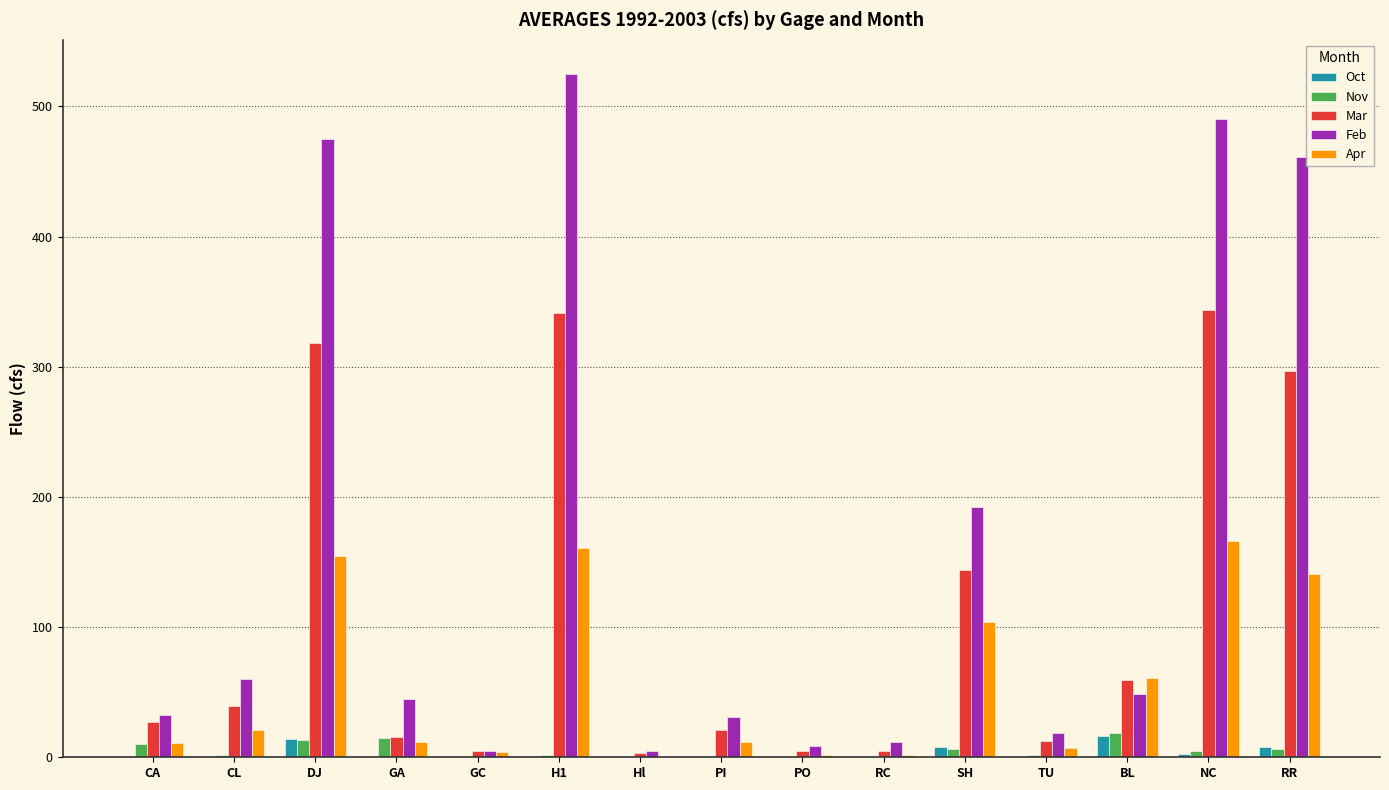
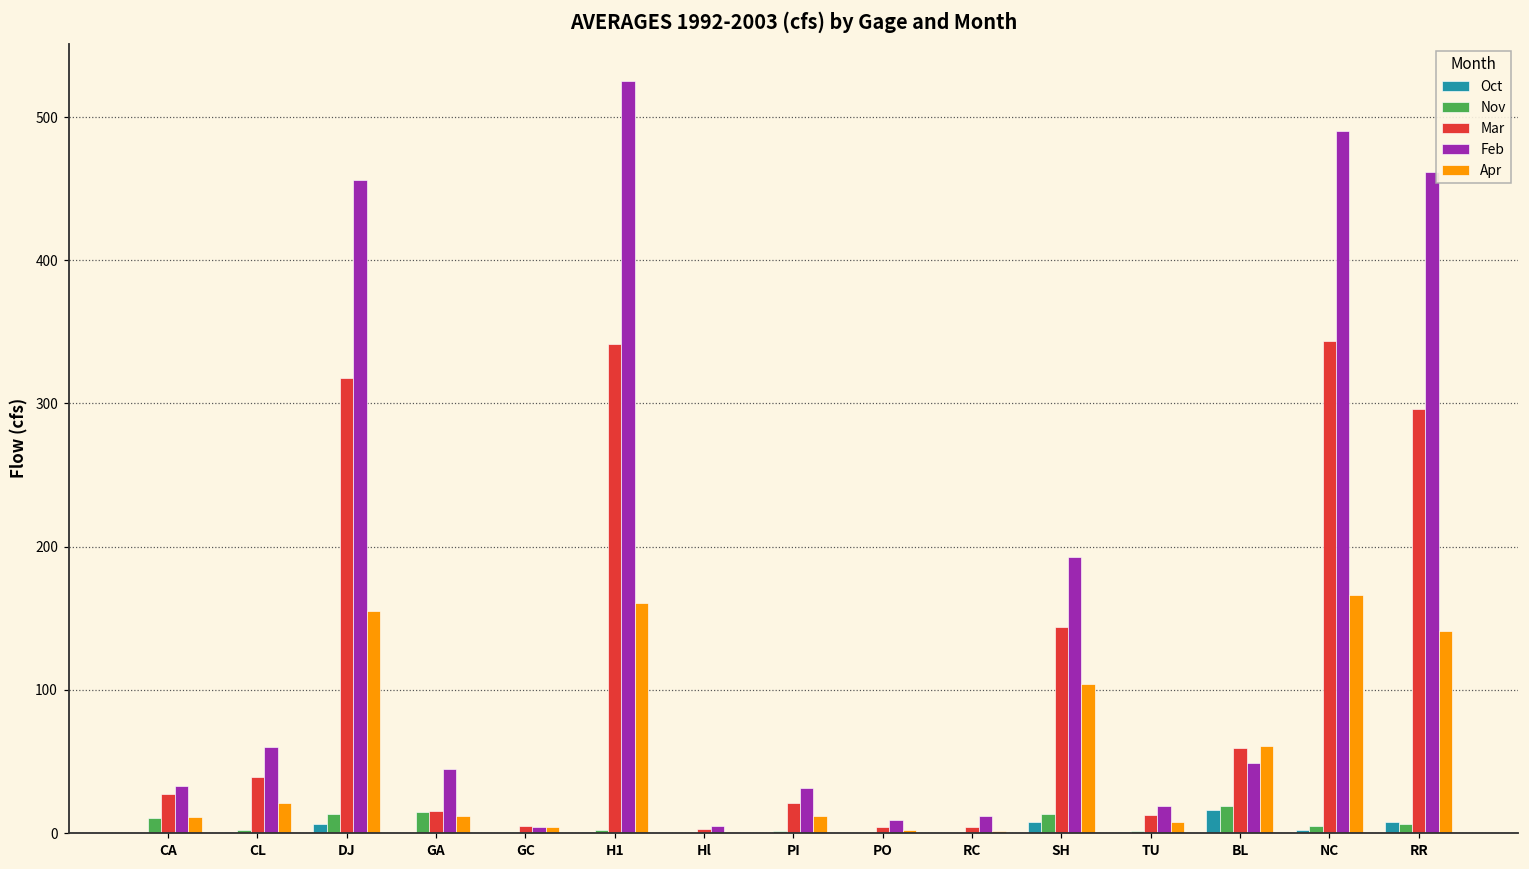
Oct, DJ: 14 -> 7
Feb, DJ: 475 -> 456
Nov, SH: 6 -> 13
